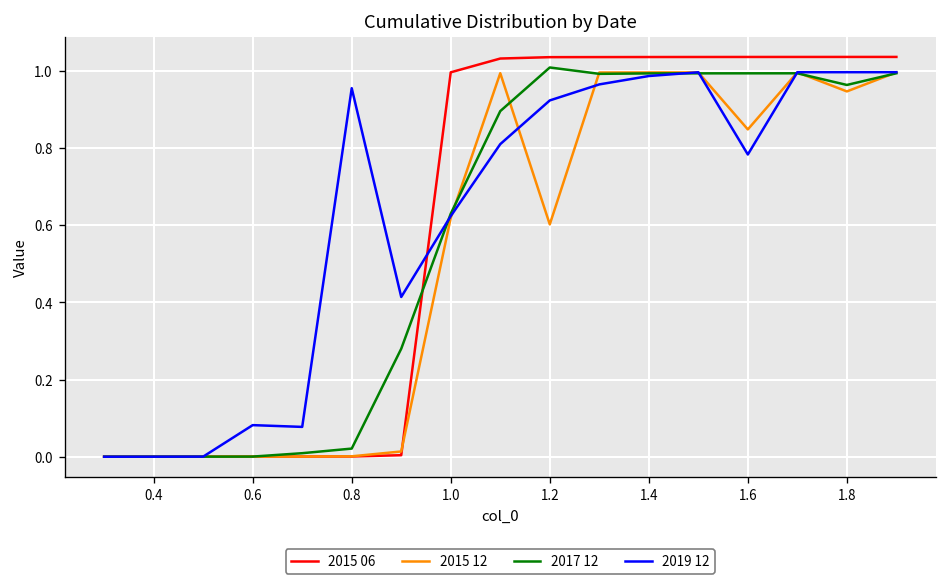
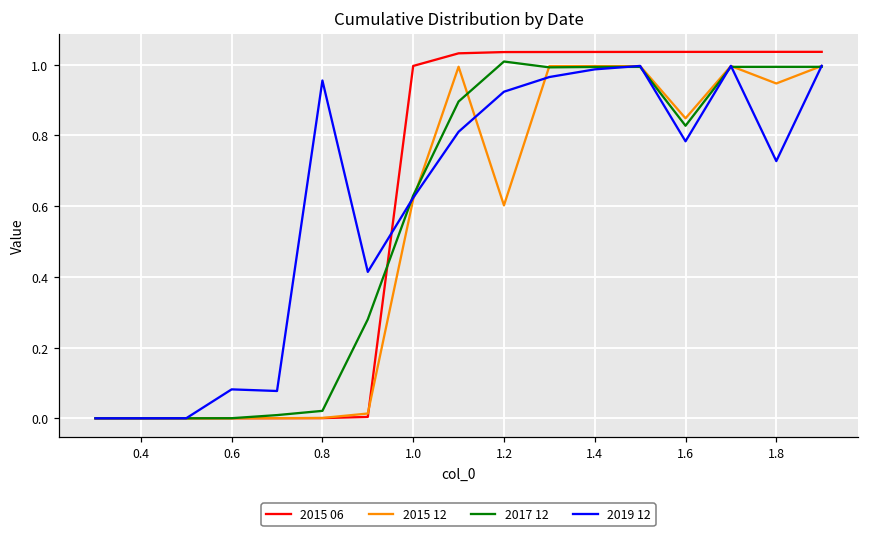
2017 12, 1.6: 0.99 -> 0.83
2017 12, 1.8: 0.96 -> 0.99
2019 12, 1.8: 1.00 -> 0.73
